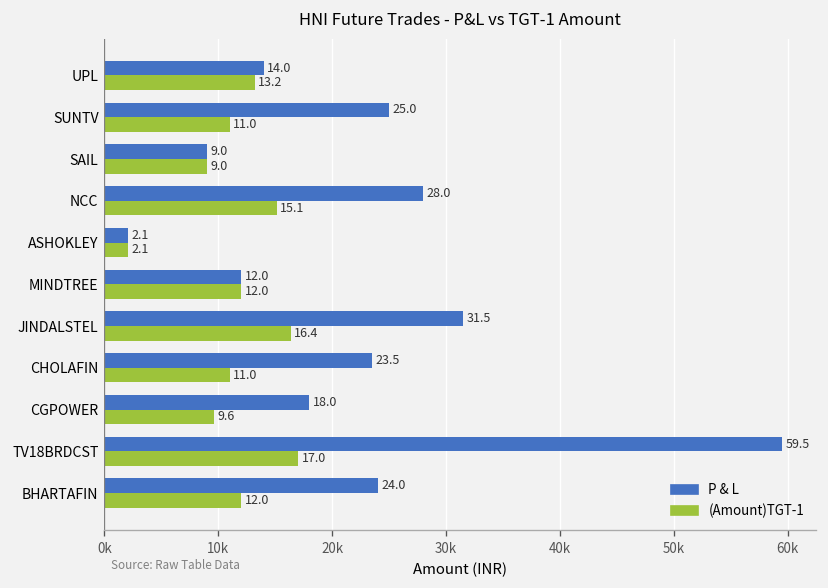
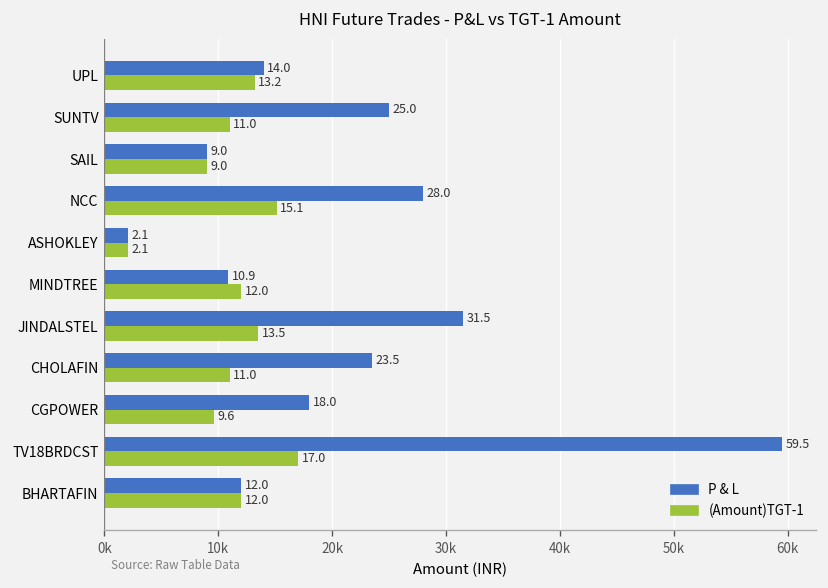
P & L, MINDTREE: 12.0 -> 10.9
(Amount)TGT-1, JINDALSTEL: 16.4 -> 13.5
P & L, BHARTAFIN: 24.0 -> 12.0
